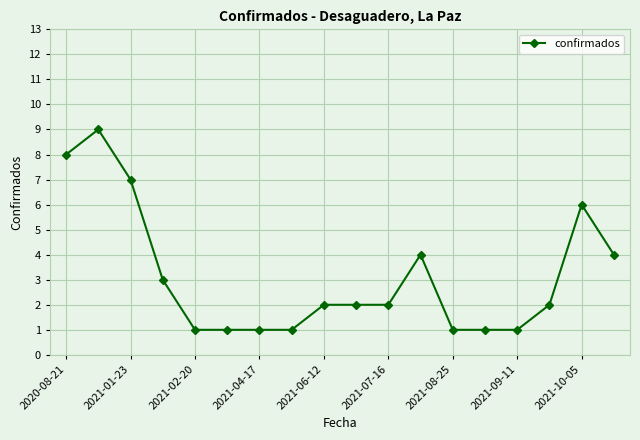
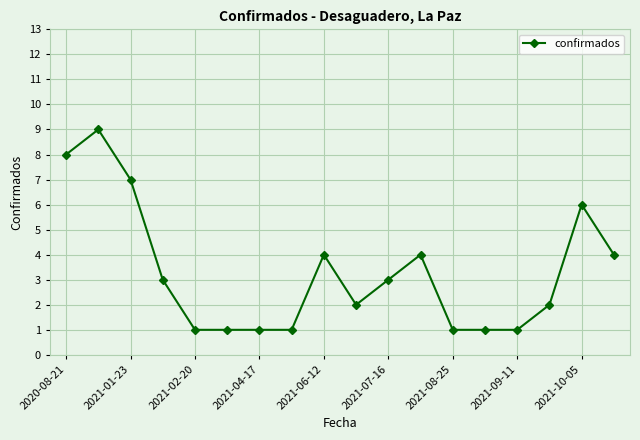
2021-06-12: 2 -> 4
2021-07-16: 2 -> 3
